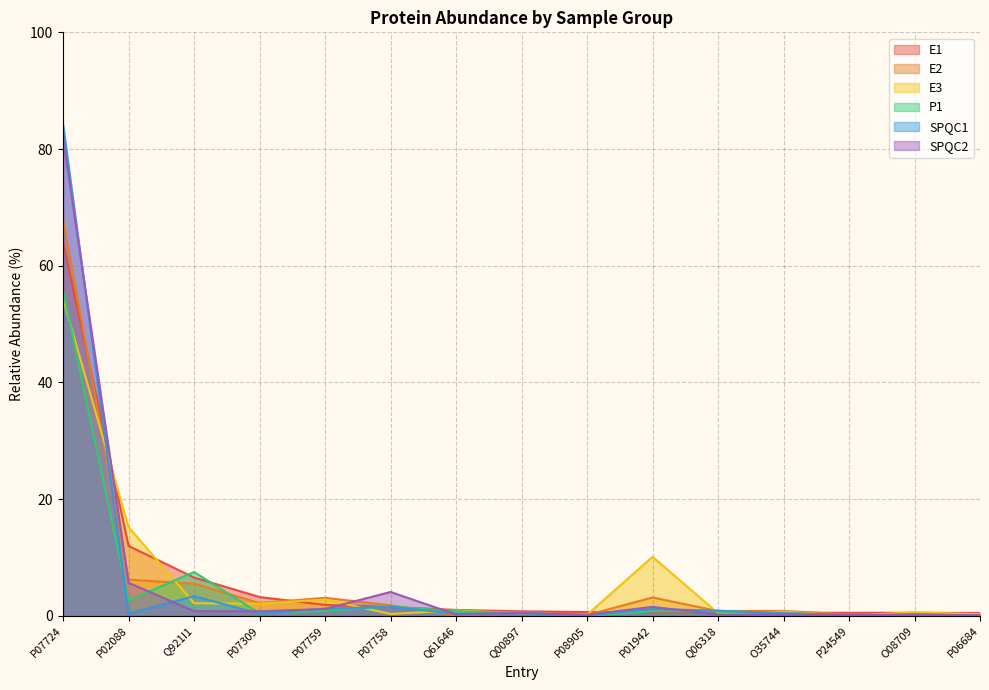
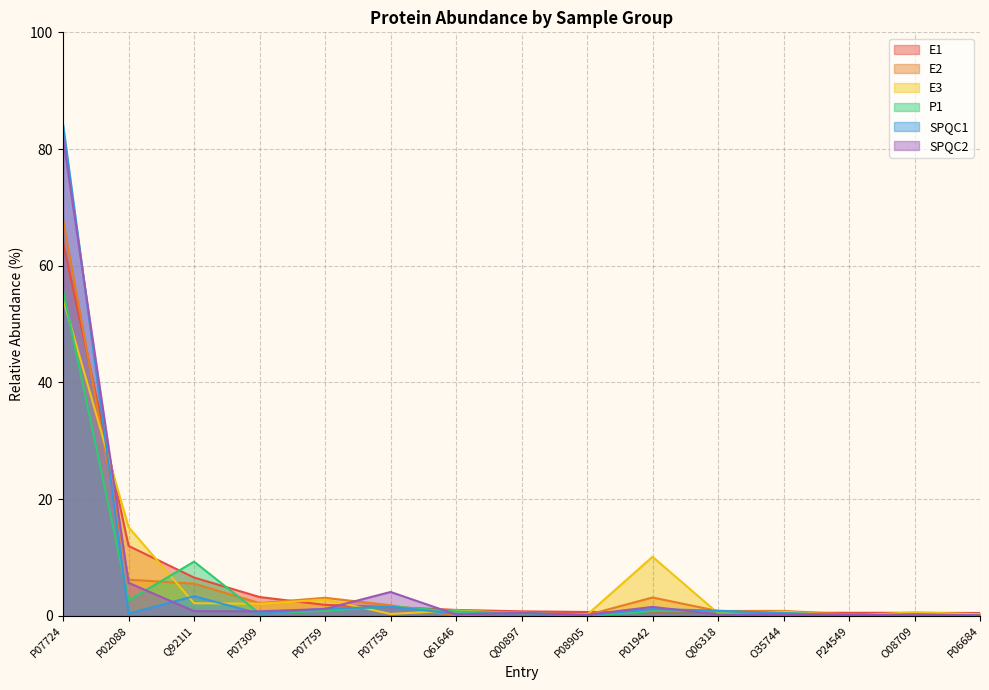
P1, Q921I1: 8 -> 9
